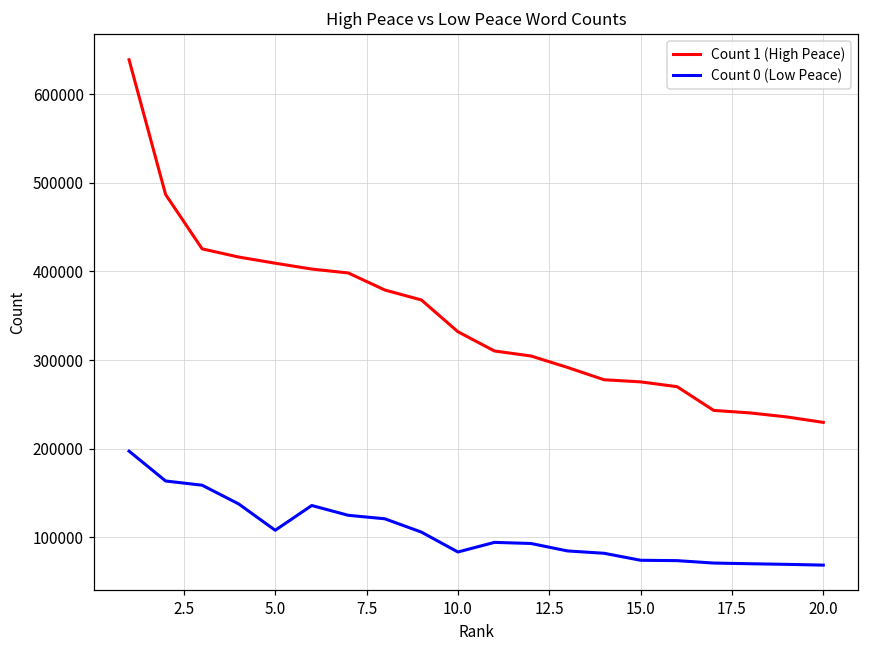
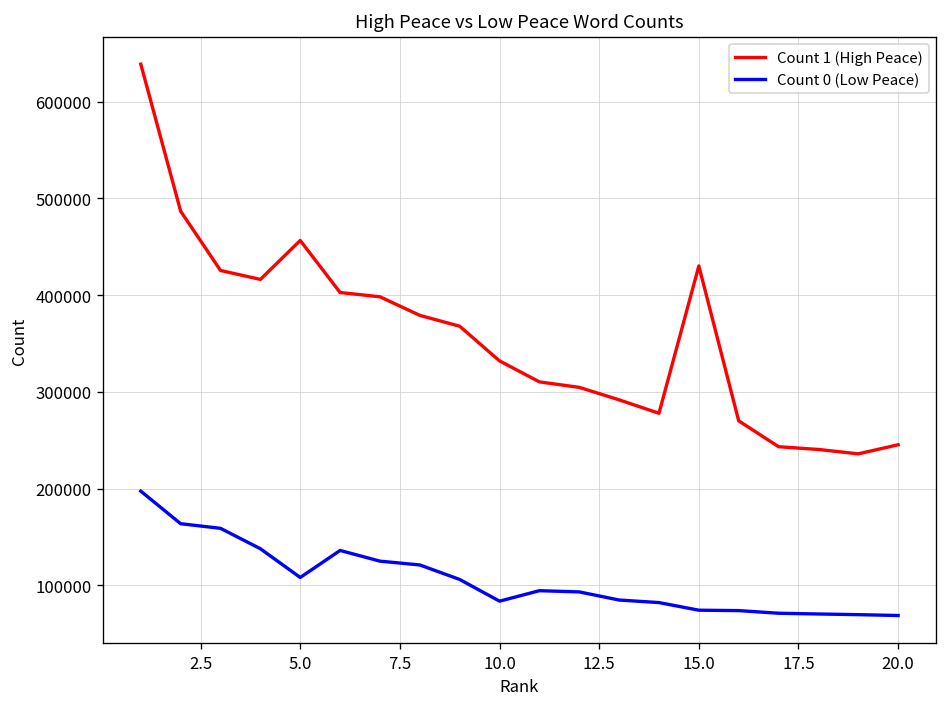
Count 1 (High Peace), 5.0: 410000 -> 460000
Count 1 (High Peace), 15.0: 280000 -> 430000
Count 1 (High Peace), 20.0: 230000 -> 250000
